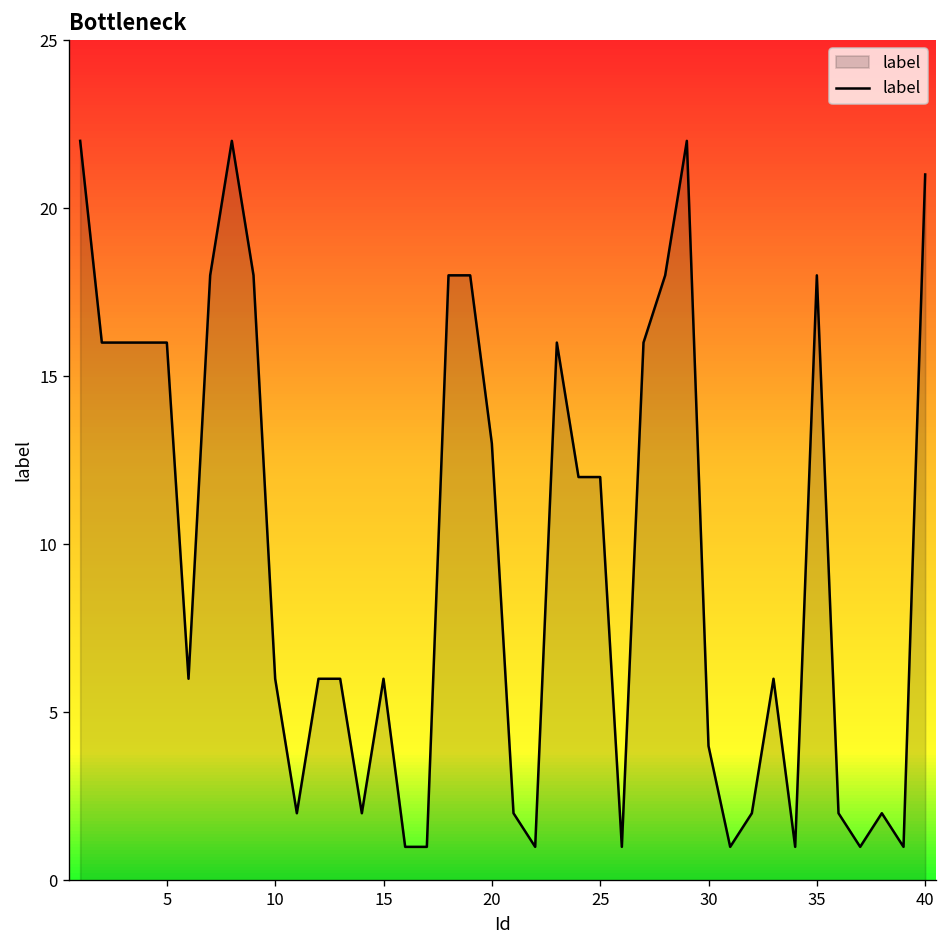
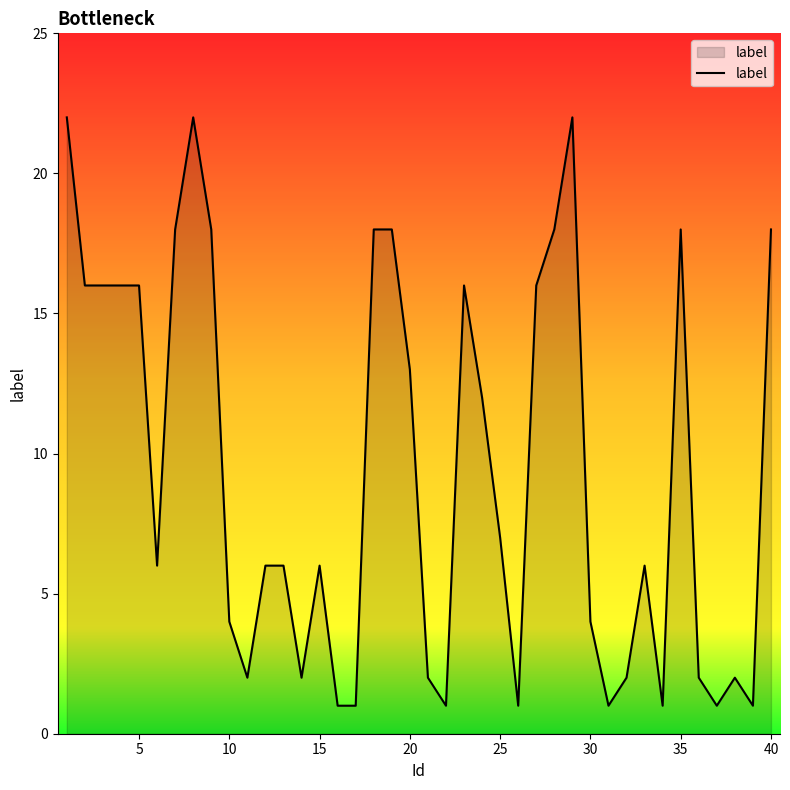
10: 6 -> 4
25: 12 -> 7
40: 21 -> 18
